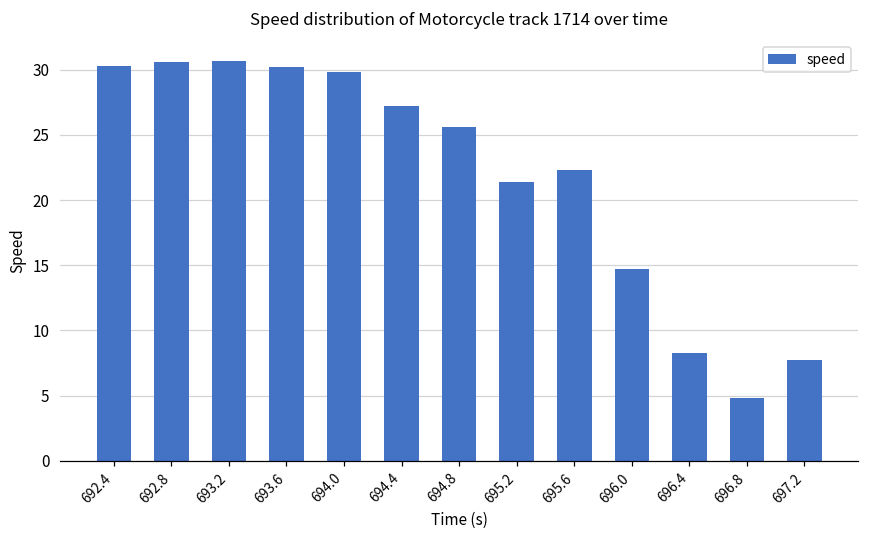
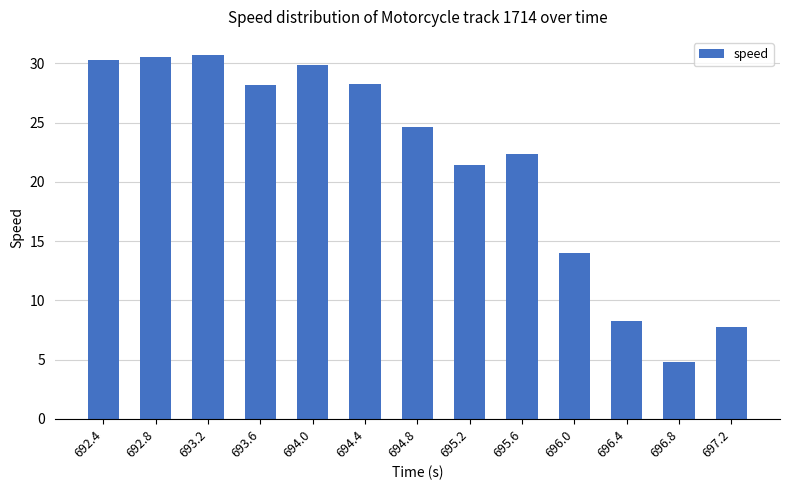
693.6: 30.2 -> 28.2
694.4: 27.2 -> 28.2
694.8: 25.6 -> 24.6
696.0: 14.7 -> 14.0
